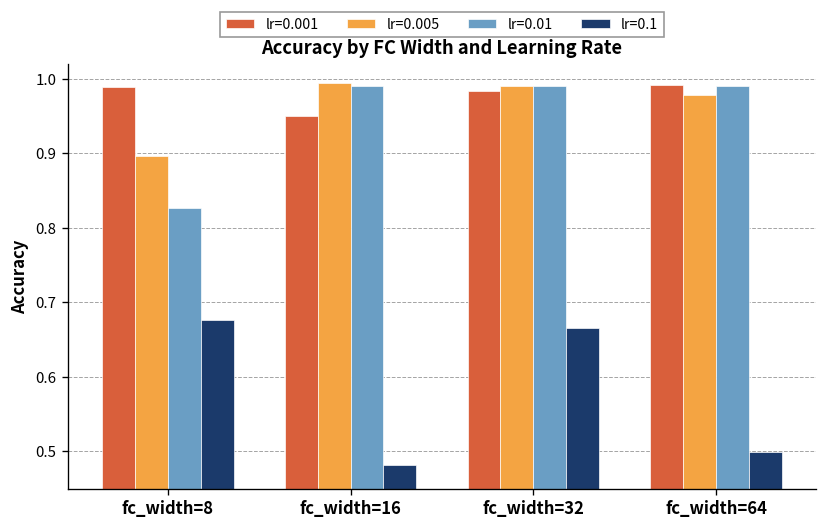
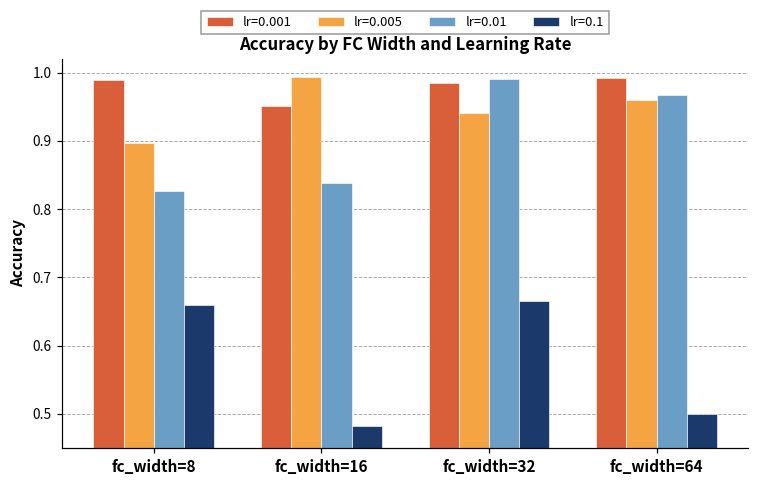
lr=0.1, fc_width=8: 0.68 -> 0.66
lr=0.01, fc_width=16: 0.99 -> 0.84
lr=0.005, fc_width=32: 0.99 -> 0.94
lr=0.005, fc_width=64: 0.98 -> 0.96
lr=0.01, fc_width=64: 0.99 -> 0.97
